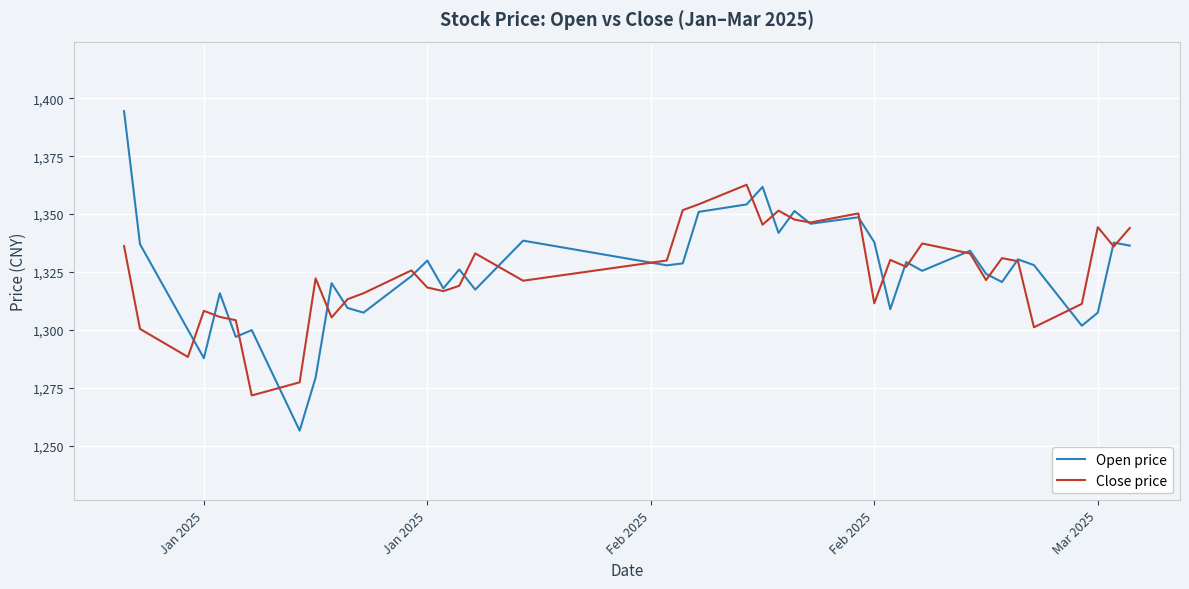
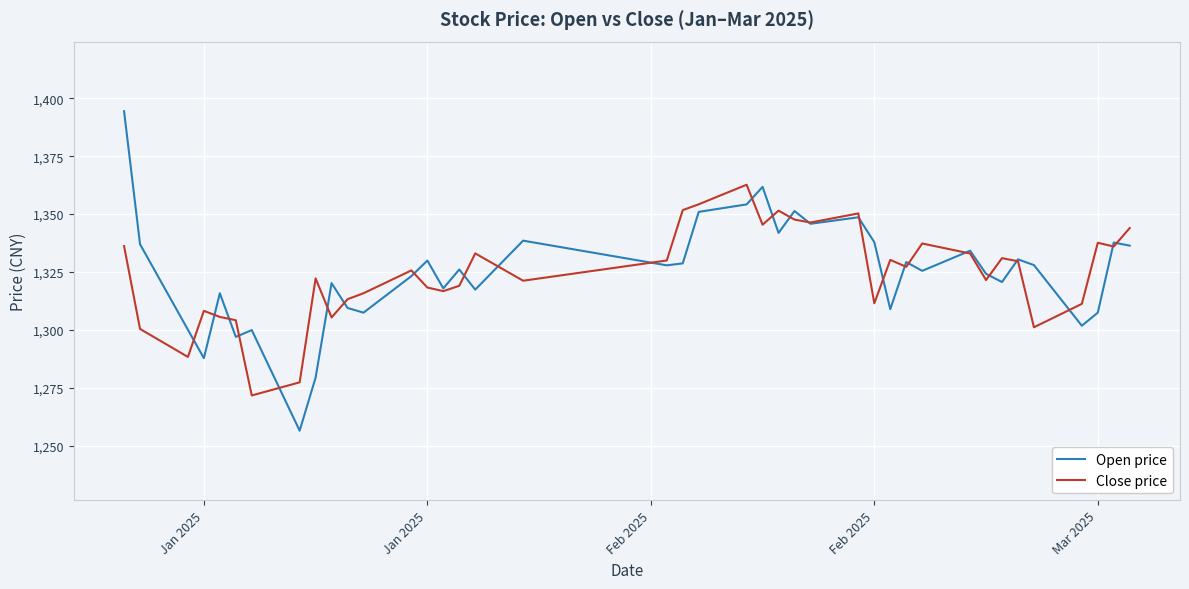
Close price, Mar 2025: 1,344 -> 1,338
